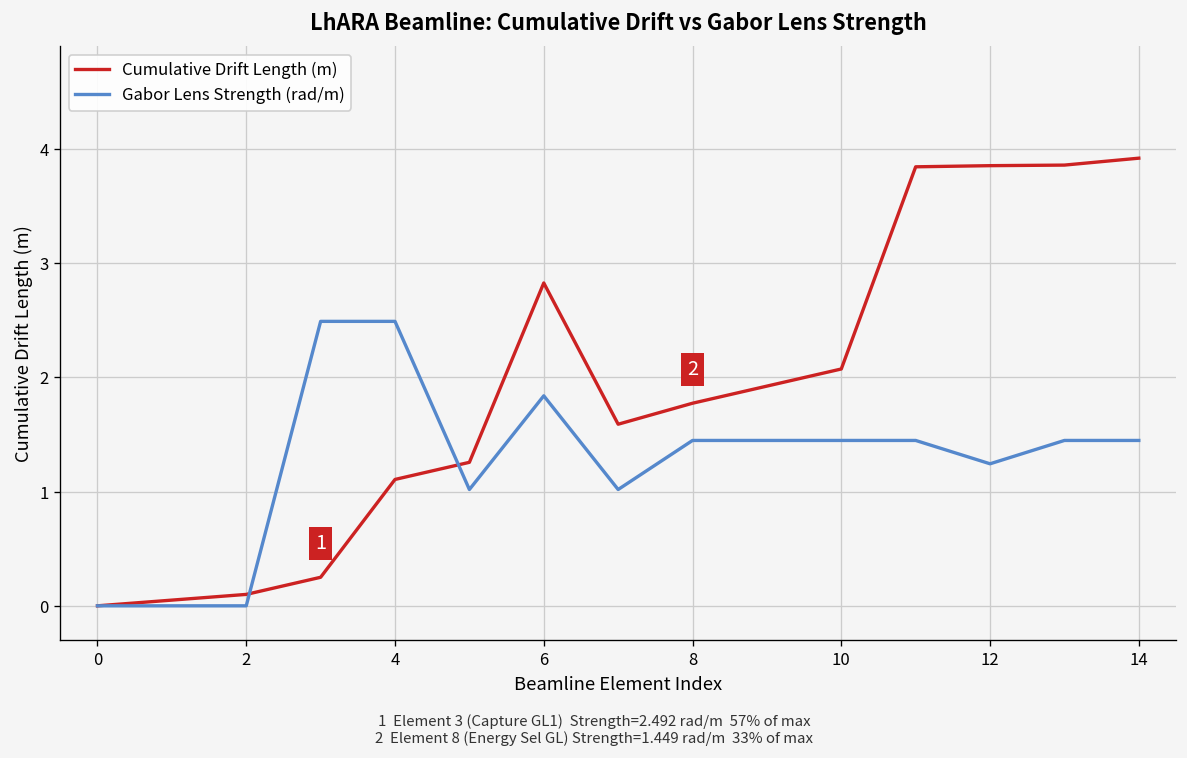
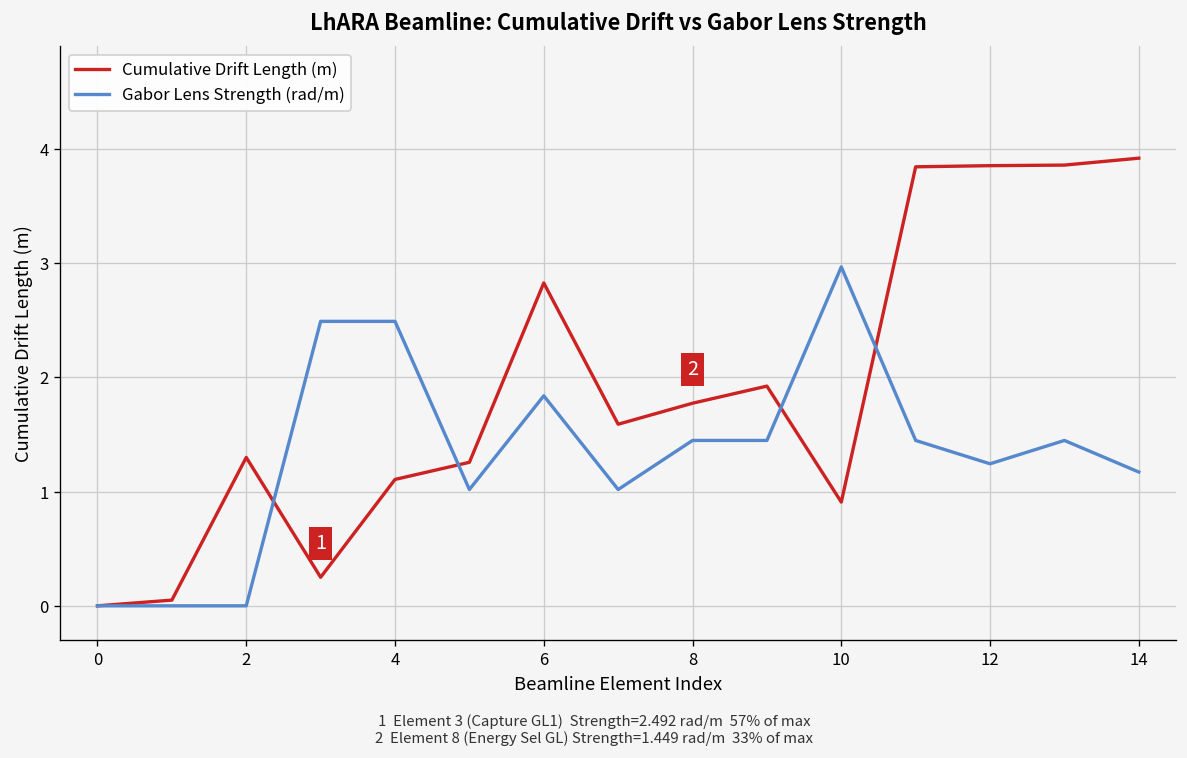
Cumulative Drift Length (m), 2: 0.1 -> 1.3
Cumulative Drift Length (m), 10: 2.1 -> 0.9
Gabor Lens Strength (rad/m), 10: 1.4 -> 3.0
Gabor Lens Strength (rad/m), 14: 1.4 -> 1.2
